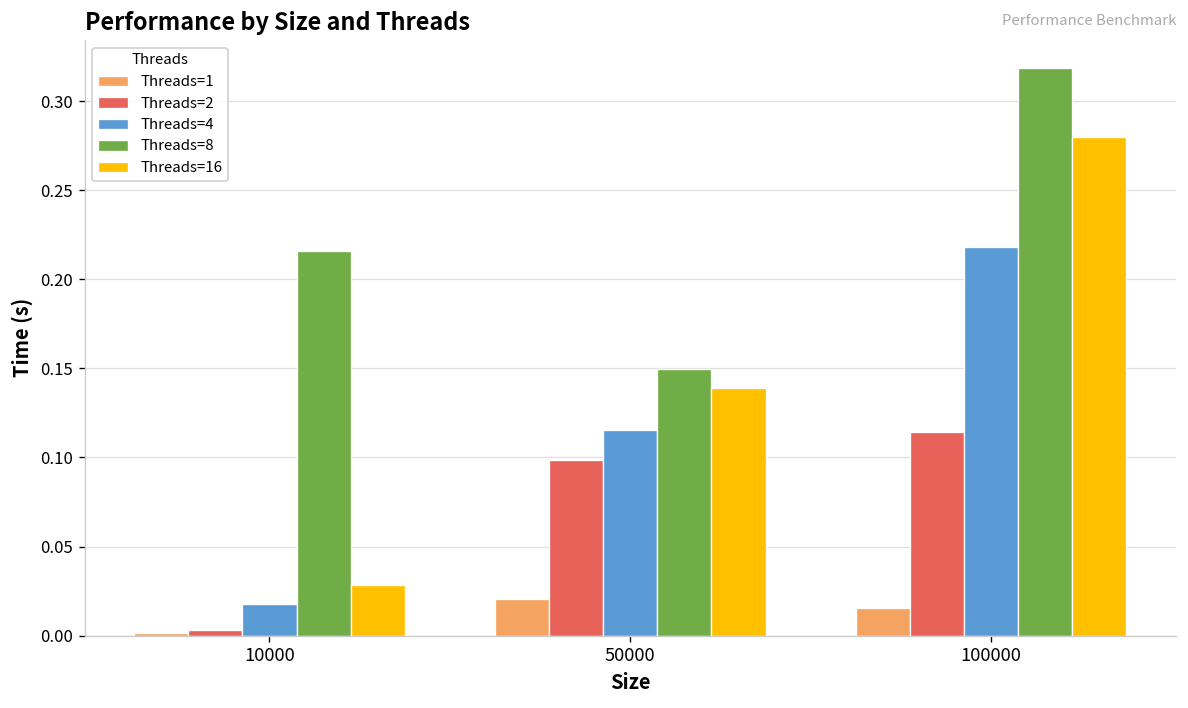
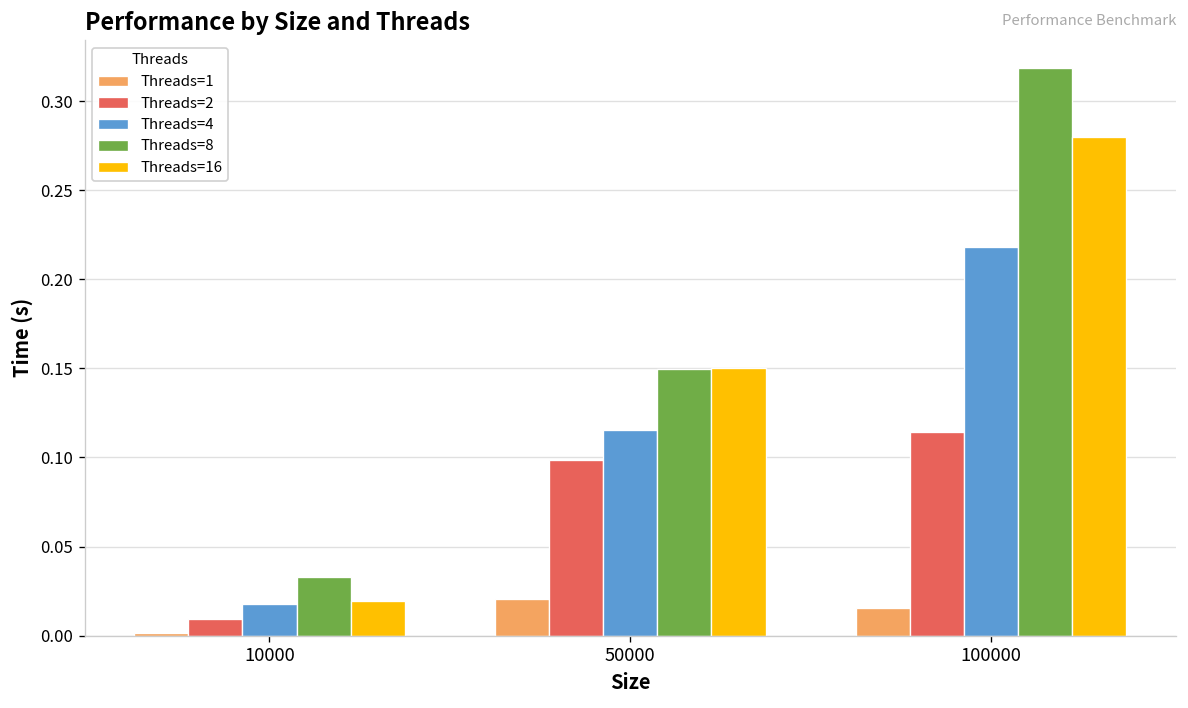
Threads=2, 10000: 0.003 -> 0.009
Threads=8, 10000: 0.216 -> 0.033
Threads=16, 10000: 0.028 -> 0.019
Threads=16, 50000: 0.139 -> 0.150
